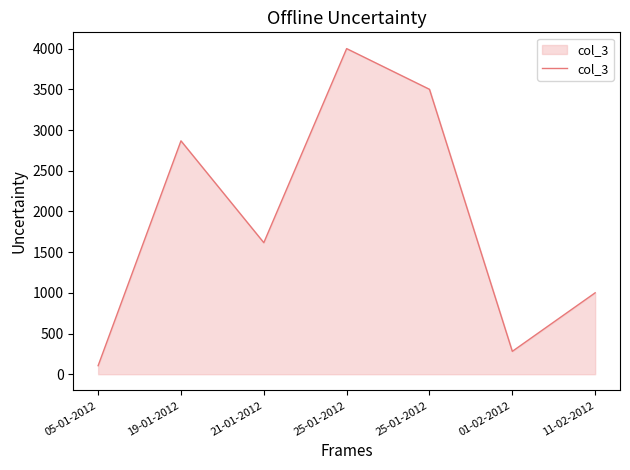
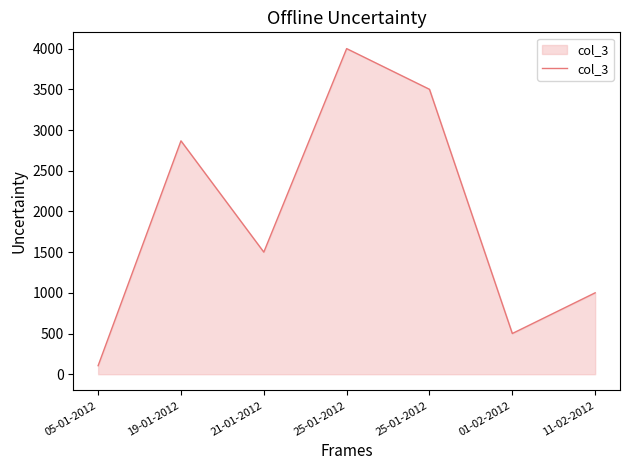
21-01-2012: 1600 -> 1500
01-02-2012: 300 -> 500
